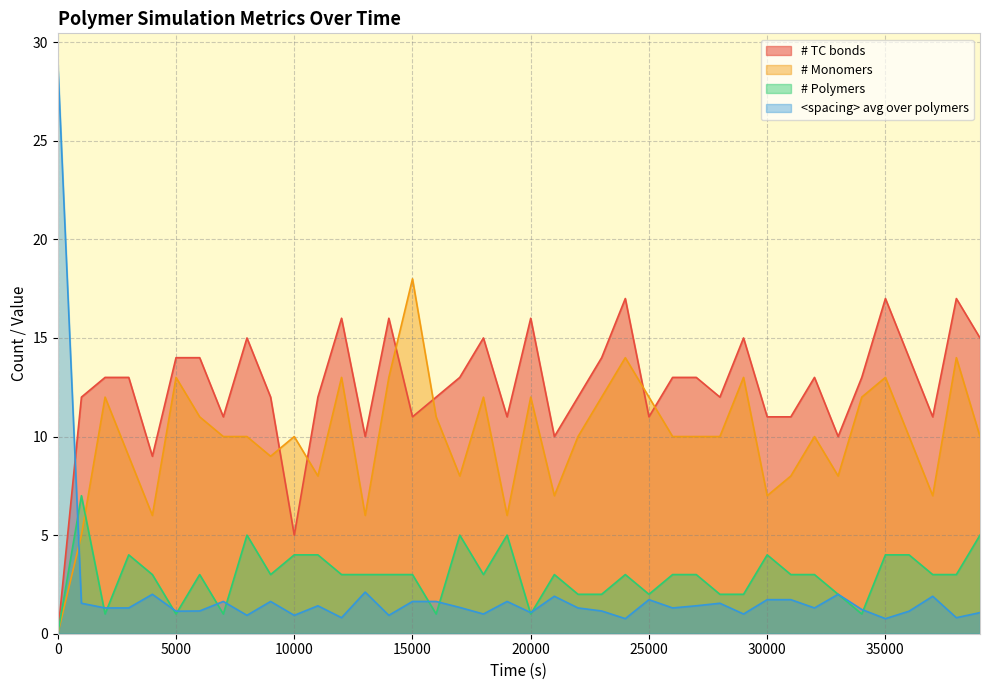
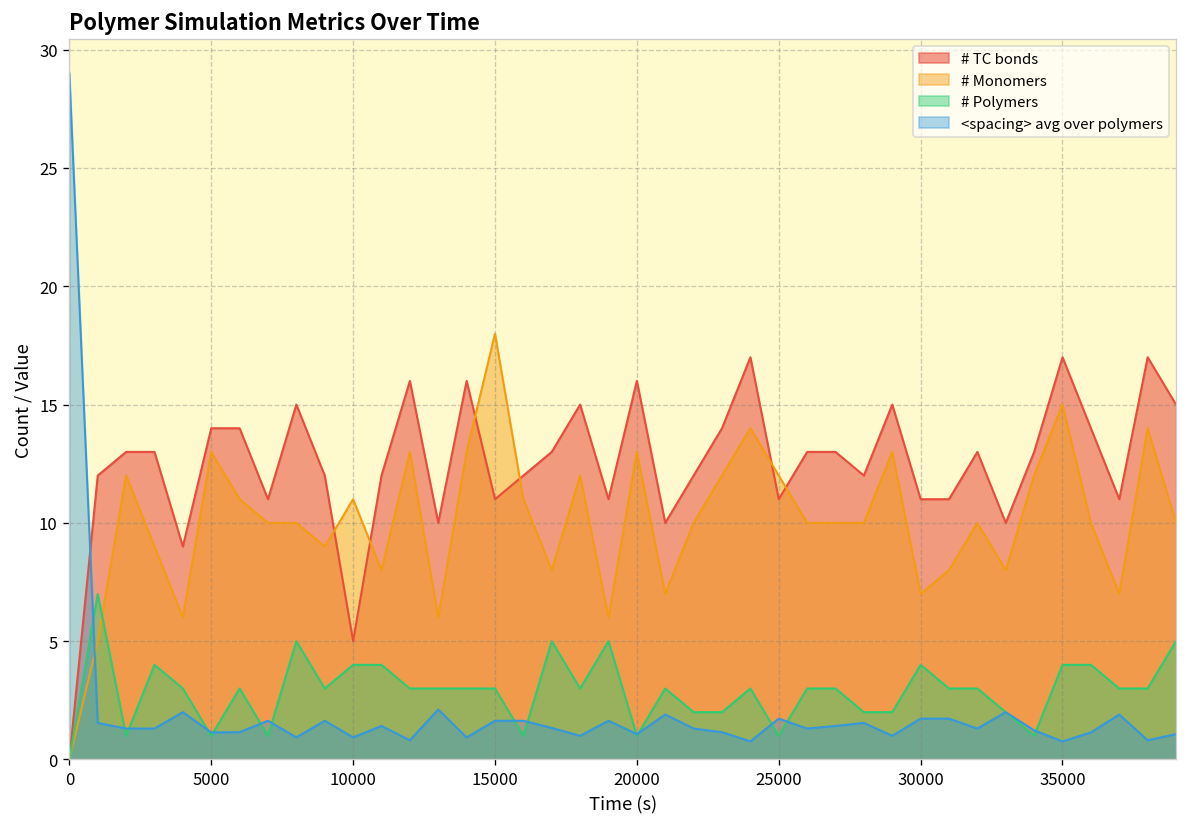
# Monomers, 10000: 10 -> 11
# Monomers, 20000: 12 -> 13
# Polymers, 25000: 2 -> 1
# Monomers, 35000: 13 -> 15
